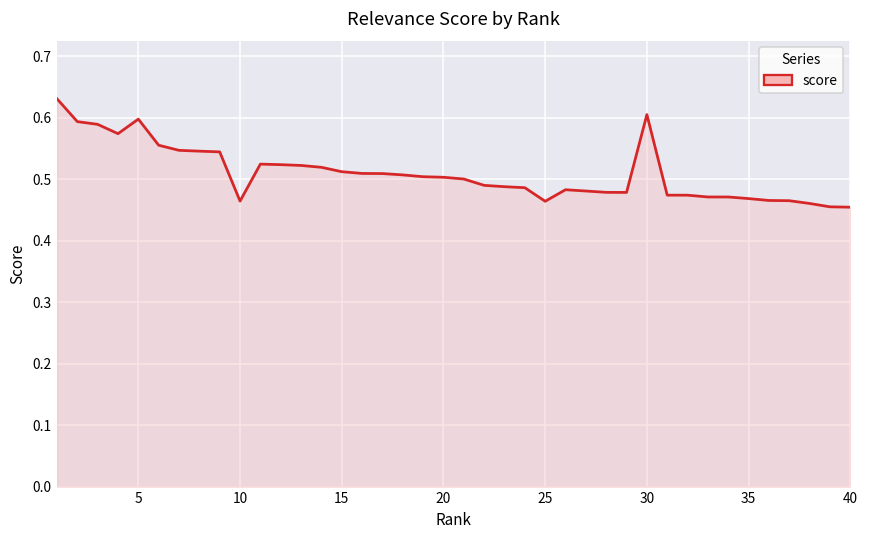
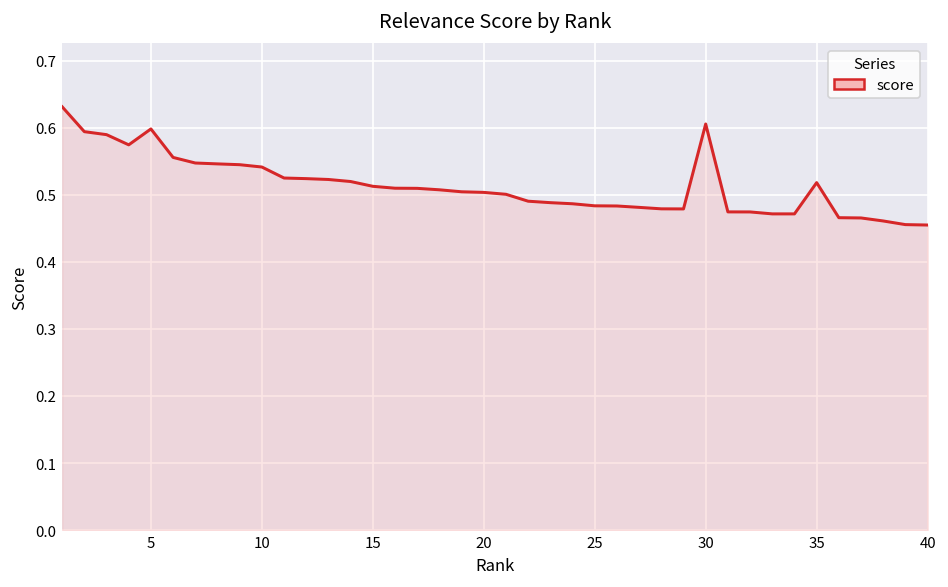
10: 0.46 -> 0.54
25: 0.46 -> 0.48
35: 0.47 -> 0.52
